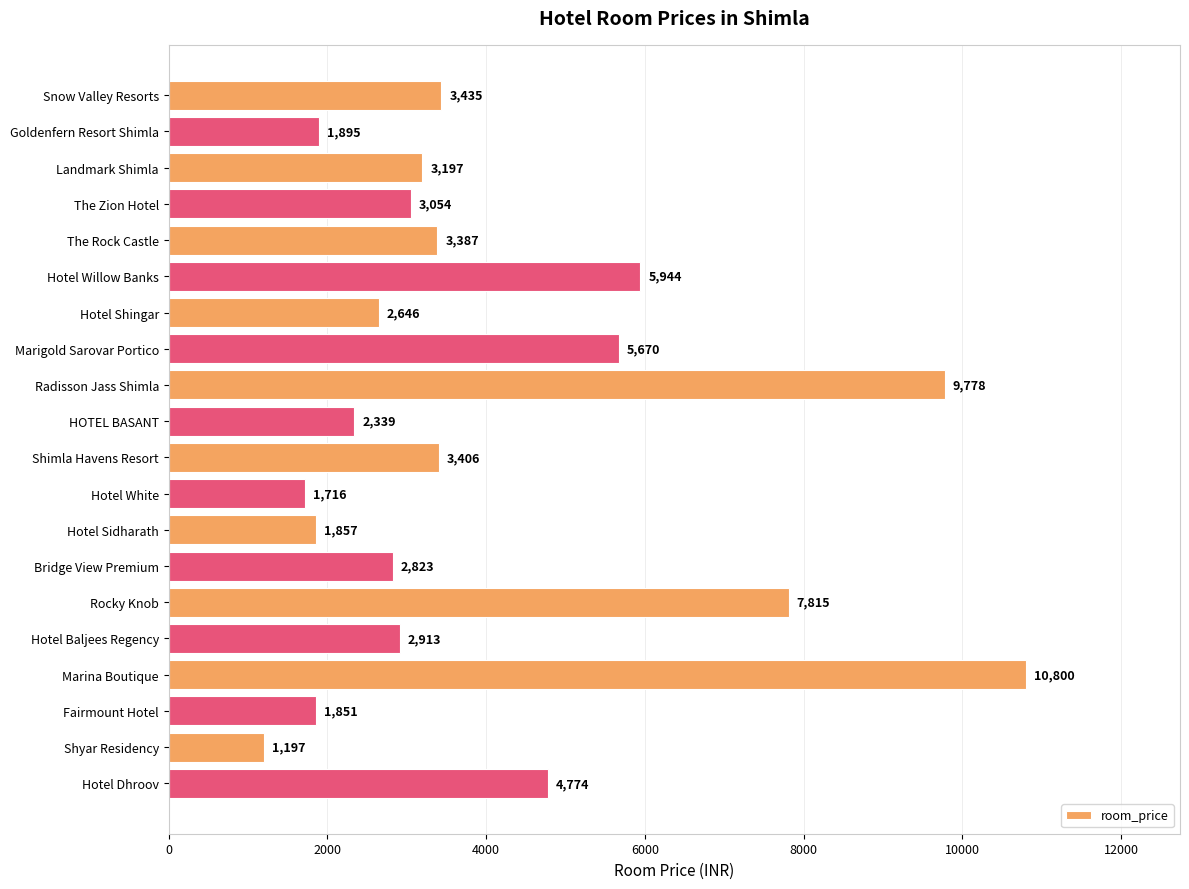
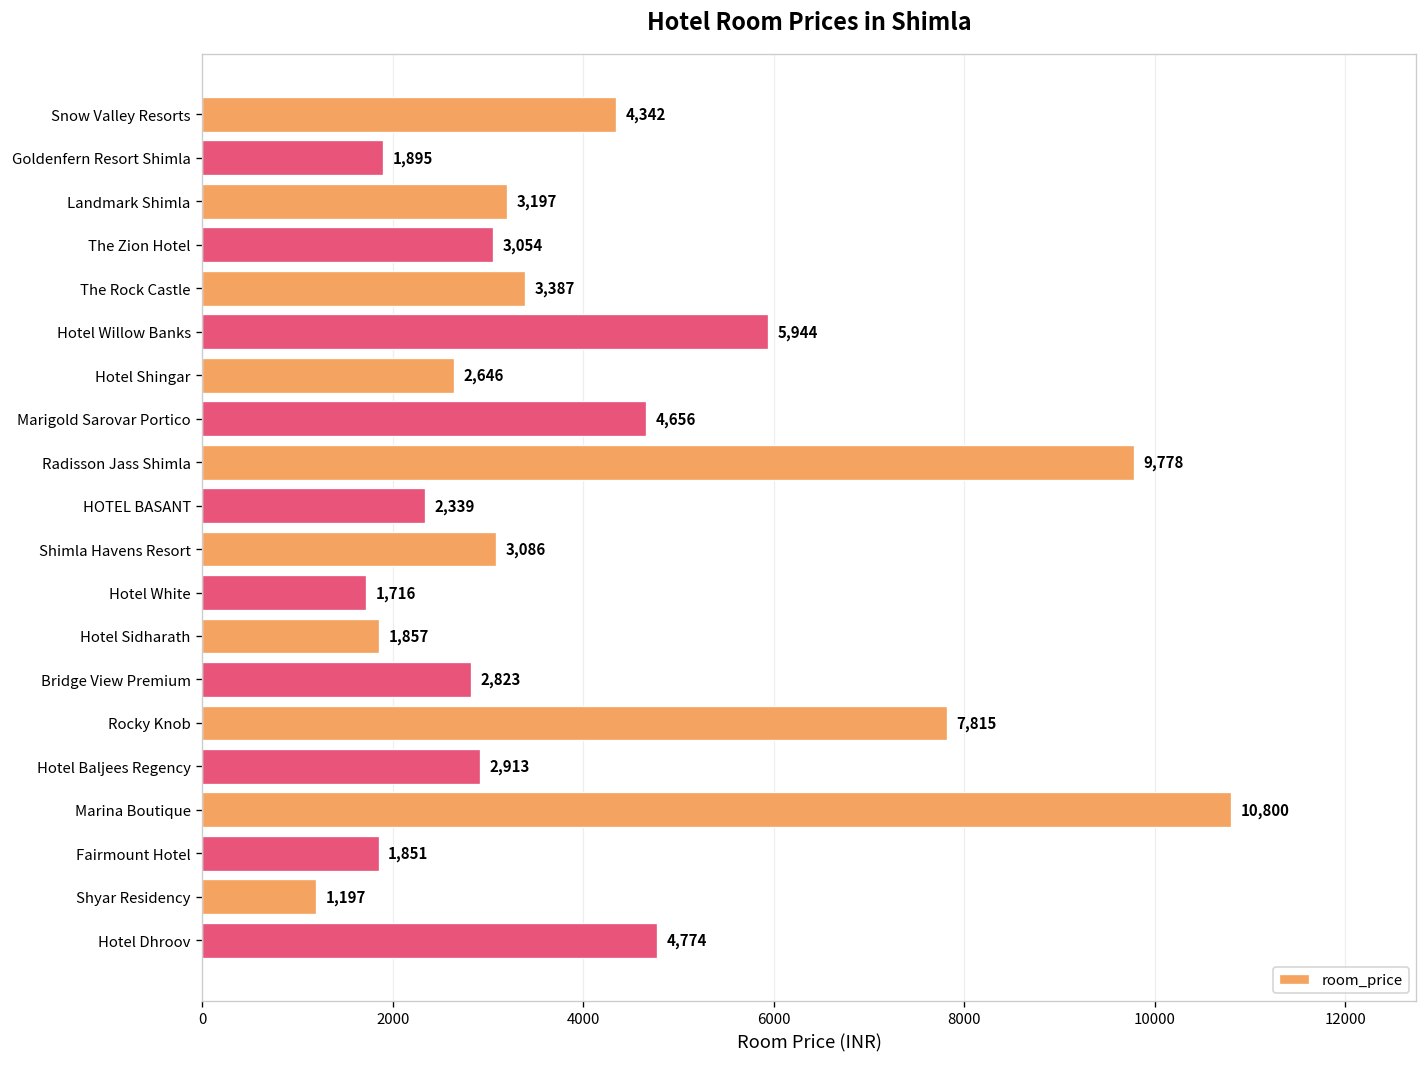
Snow Valley Resorts: 3,435 -> 4,342
Marigold Sarovar Portico: 5,670 -> 4,656
Shimla Havens Resort: 3,406 -> 3,086
